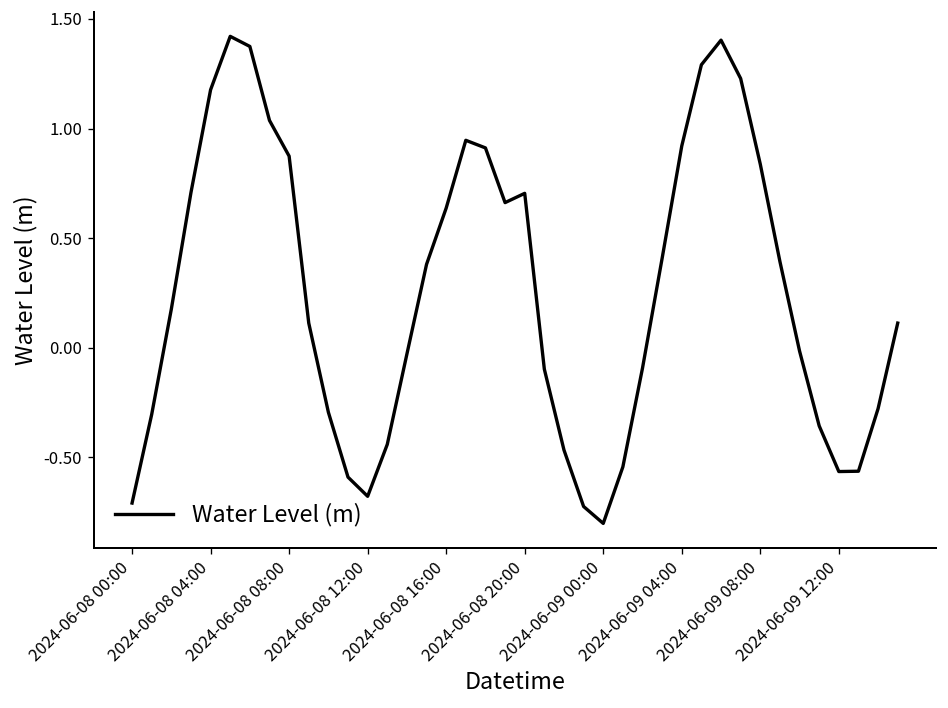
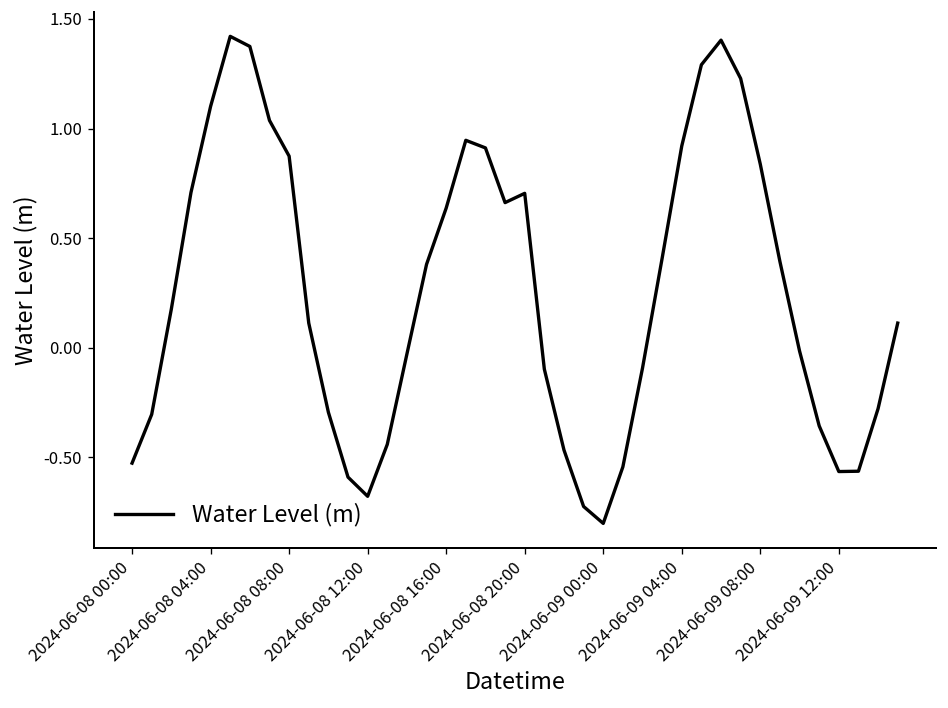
2024-06-08 00:00: -0.71 -> -0.53
2024-06-08 04:00: 1.18 -> 1.10
